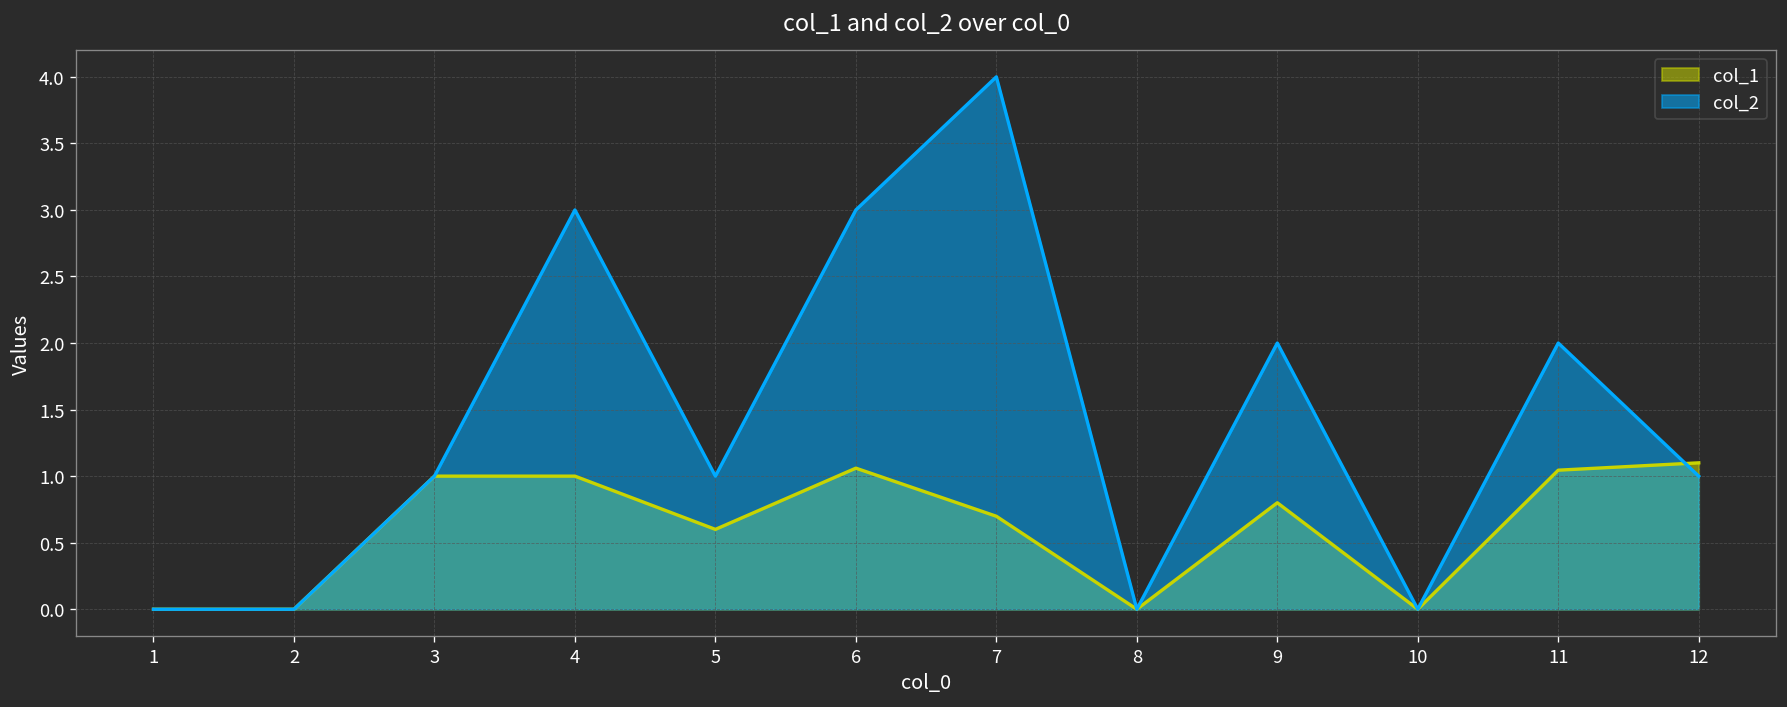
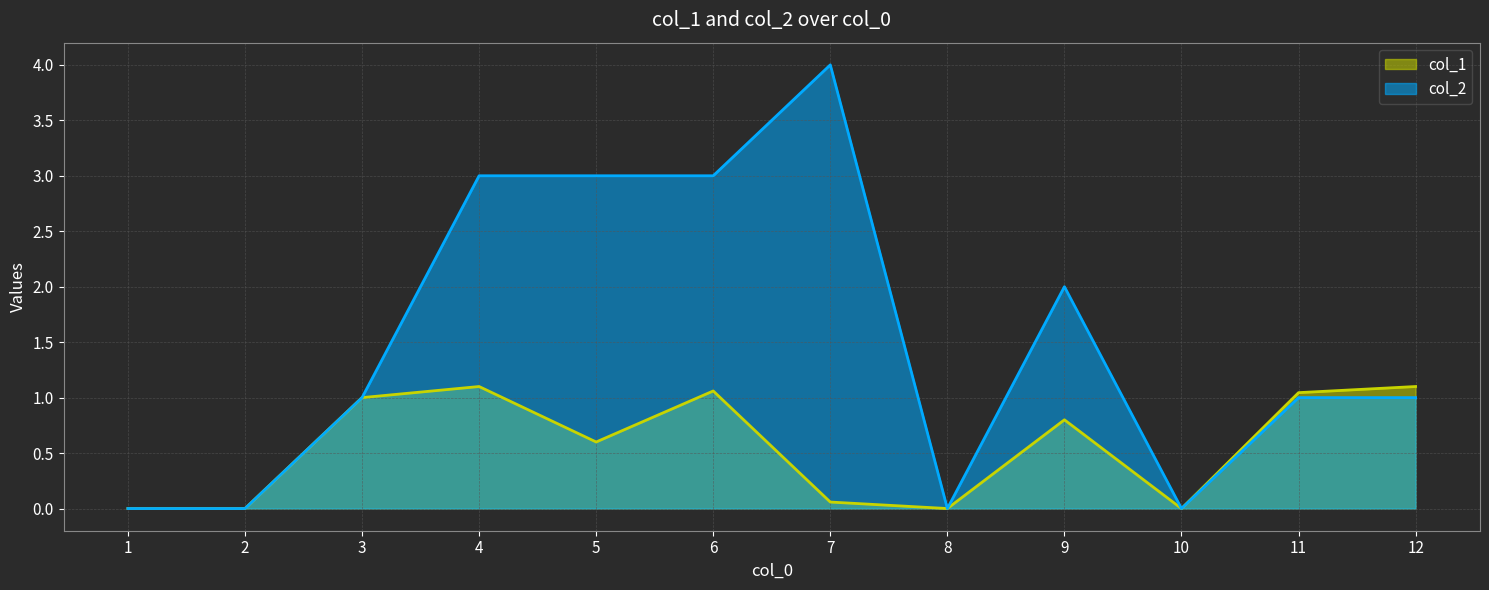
col_1, 4: 1.0 -> 1.1
col_2, 5: 1 -> 3
col_1, 7: 0.70 -> 0.06
col_2, 11: 2 -> 1
